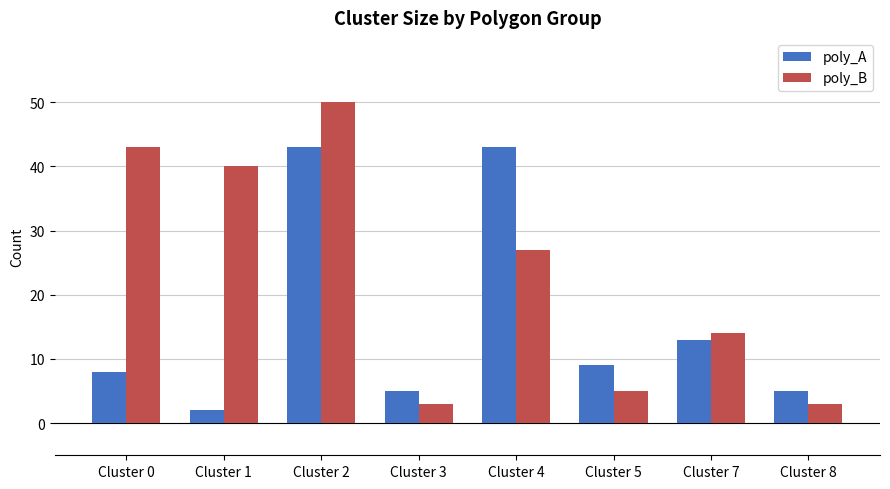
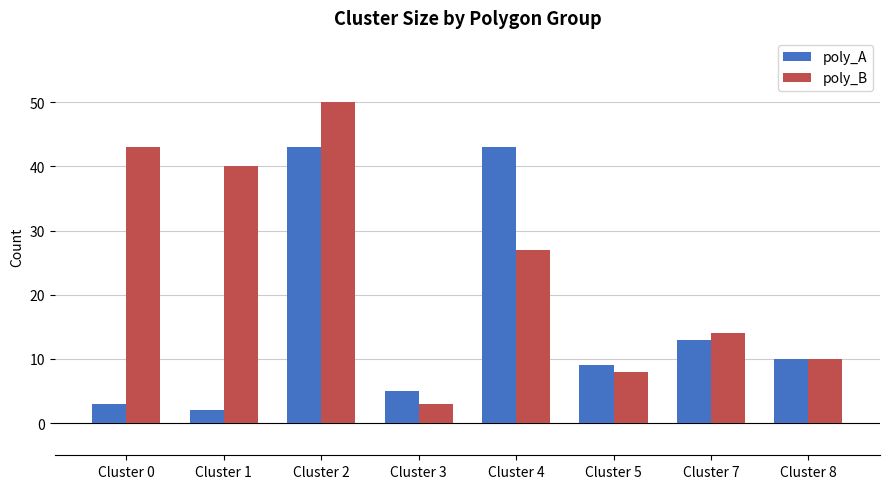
poly_A, Cluster 0: 8 -> 3
poly_B, Cluster 5: 5 -> 8
poly_A, Cluster 8: 5 -> 10
poly_B, Cluster 8: 3 -> 10
